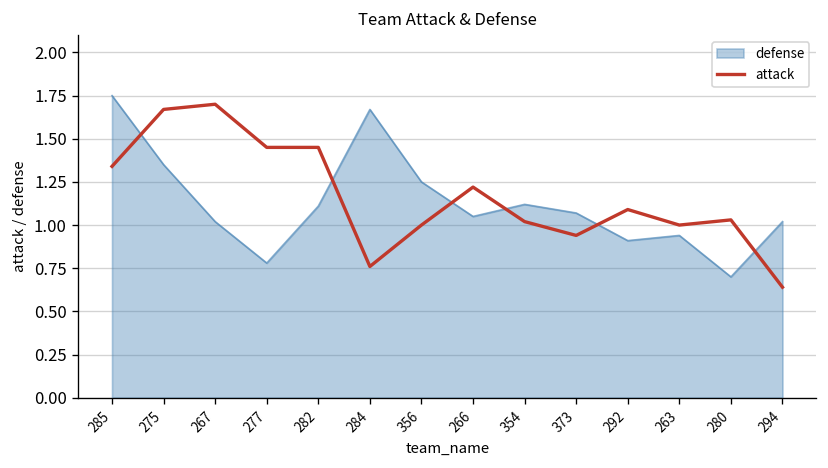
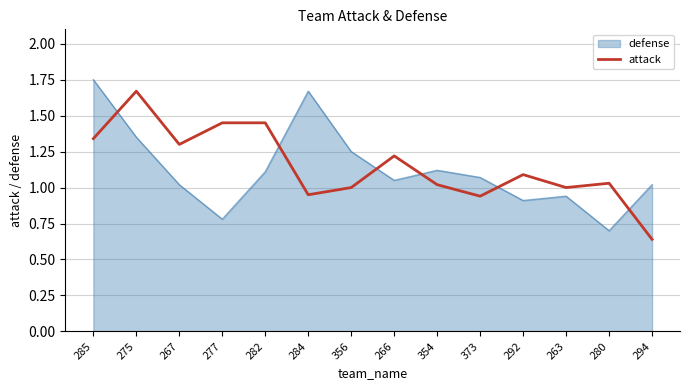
attack, 267: 1.7 -> 1.3
attack, 284: 0.76 -> 0.95
